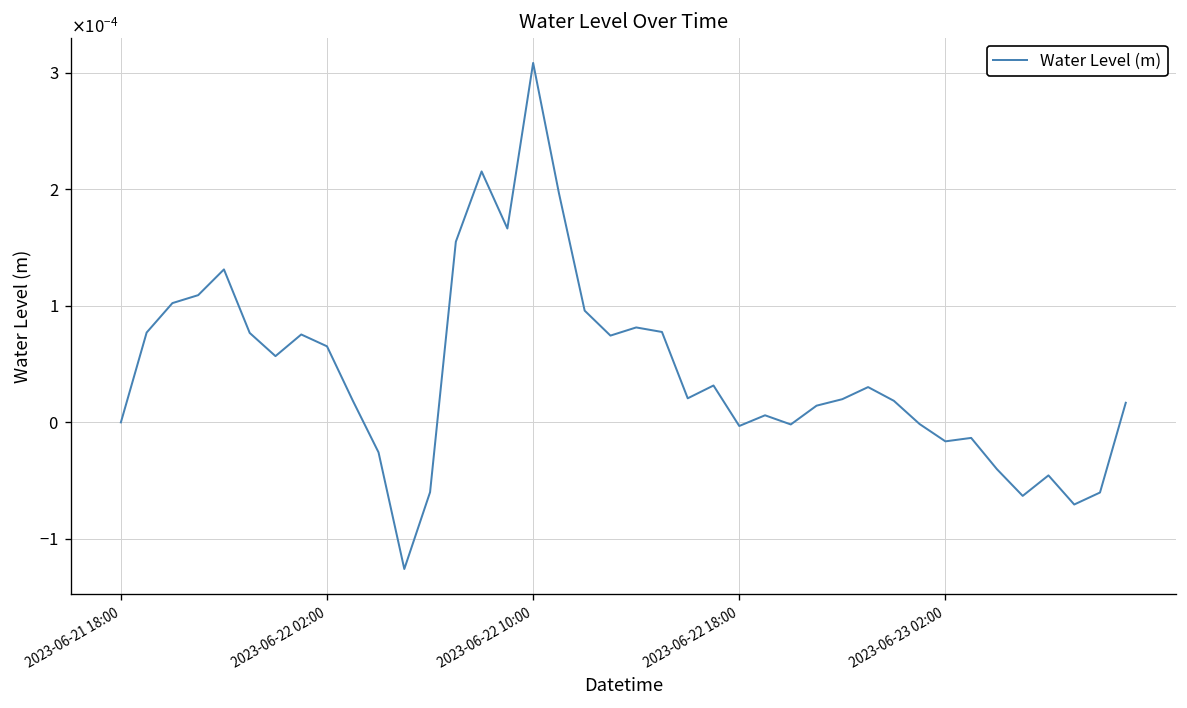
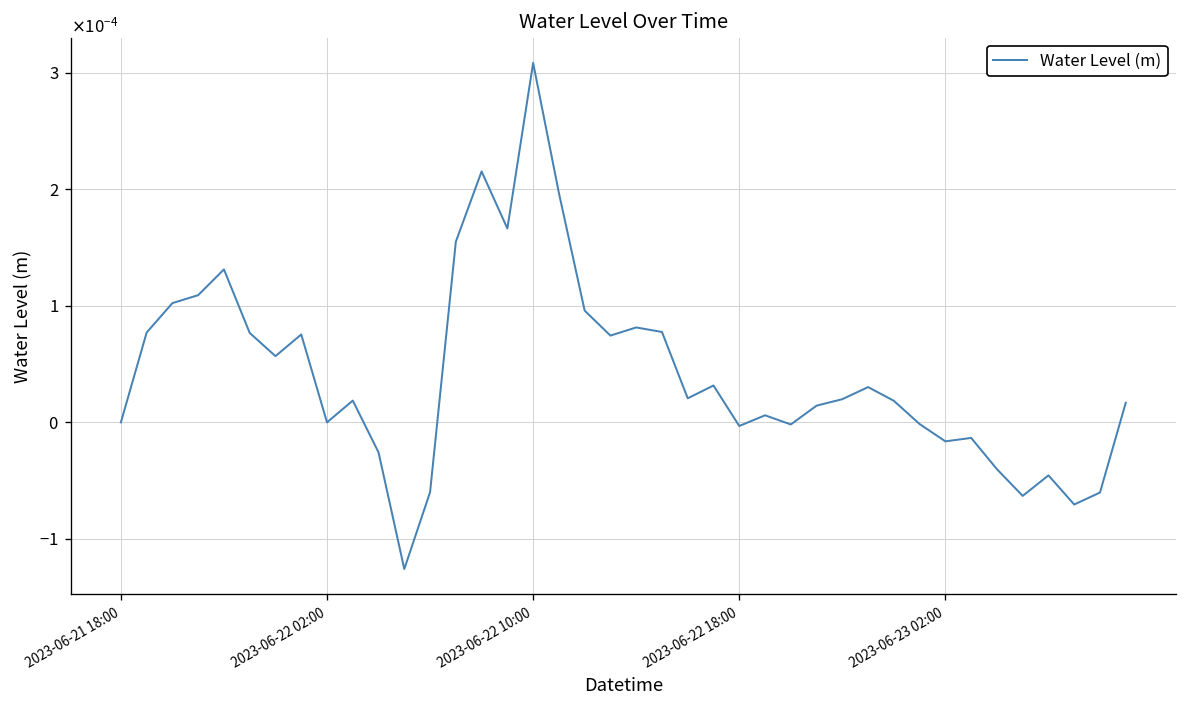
2023-06-22 02:00: 0.0001 -> 0.0000
